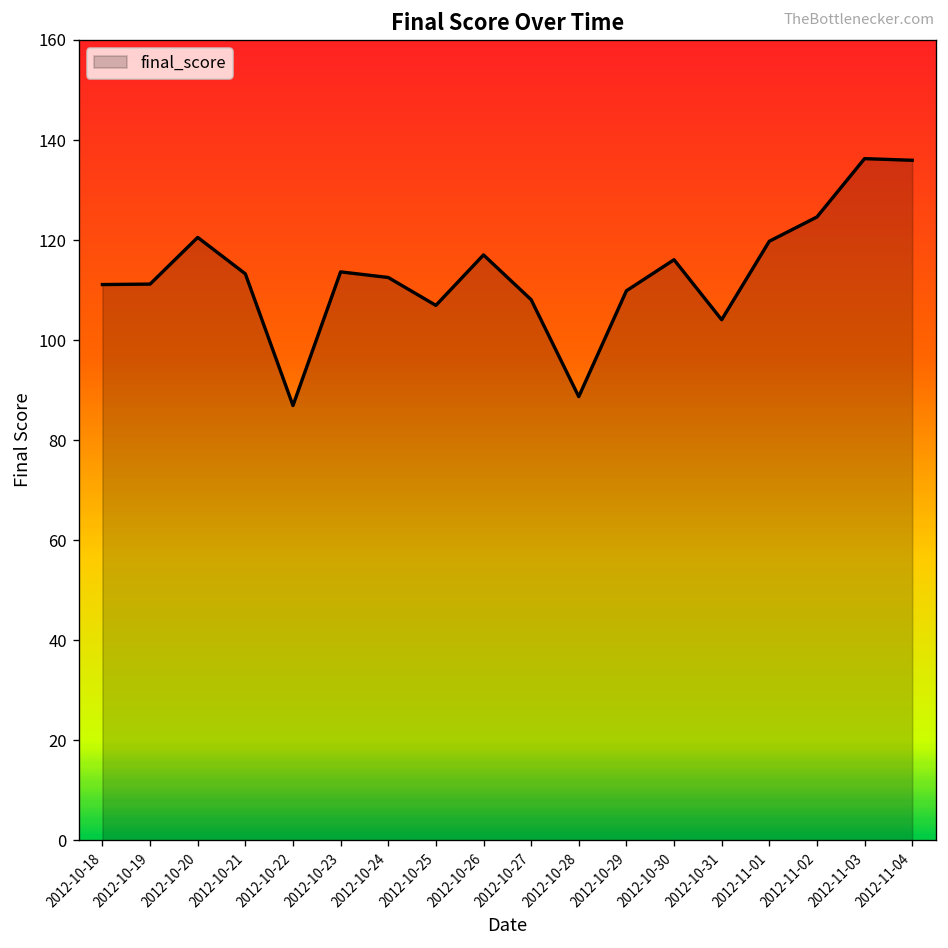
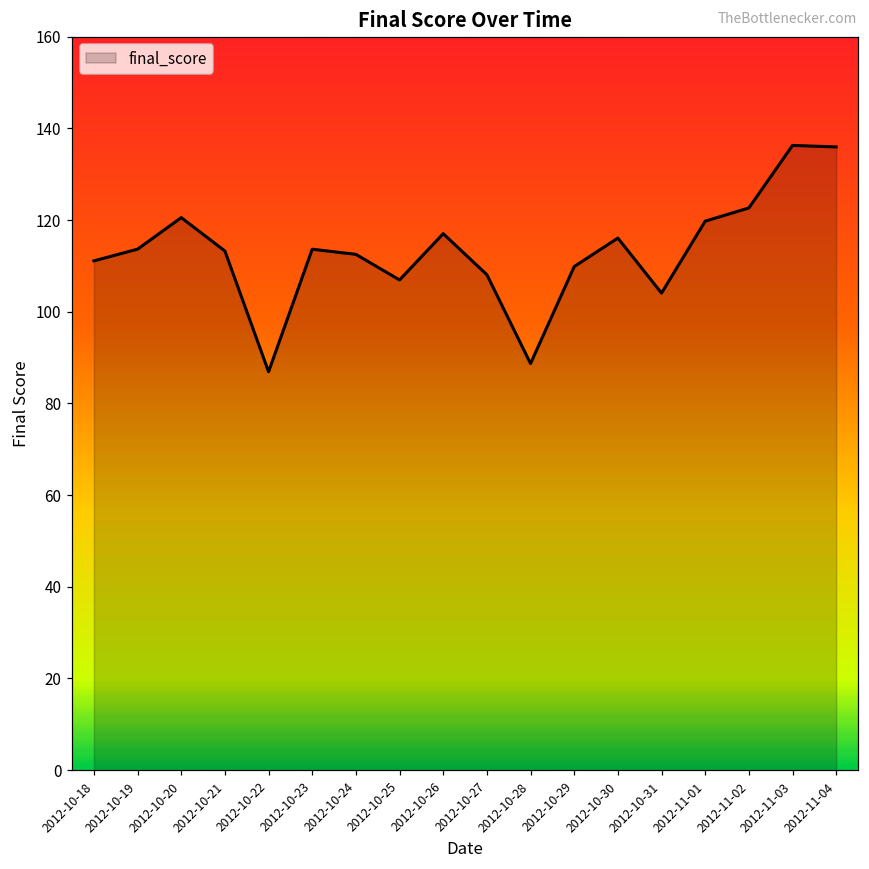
2012-10-19: 111 -> 114
2012-11-02: 125 -> 123
